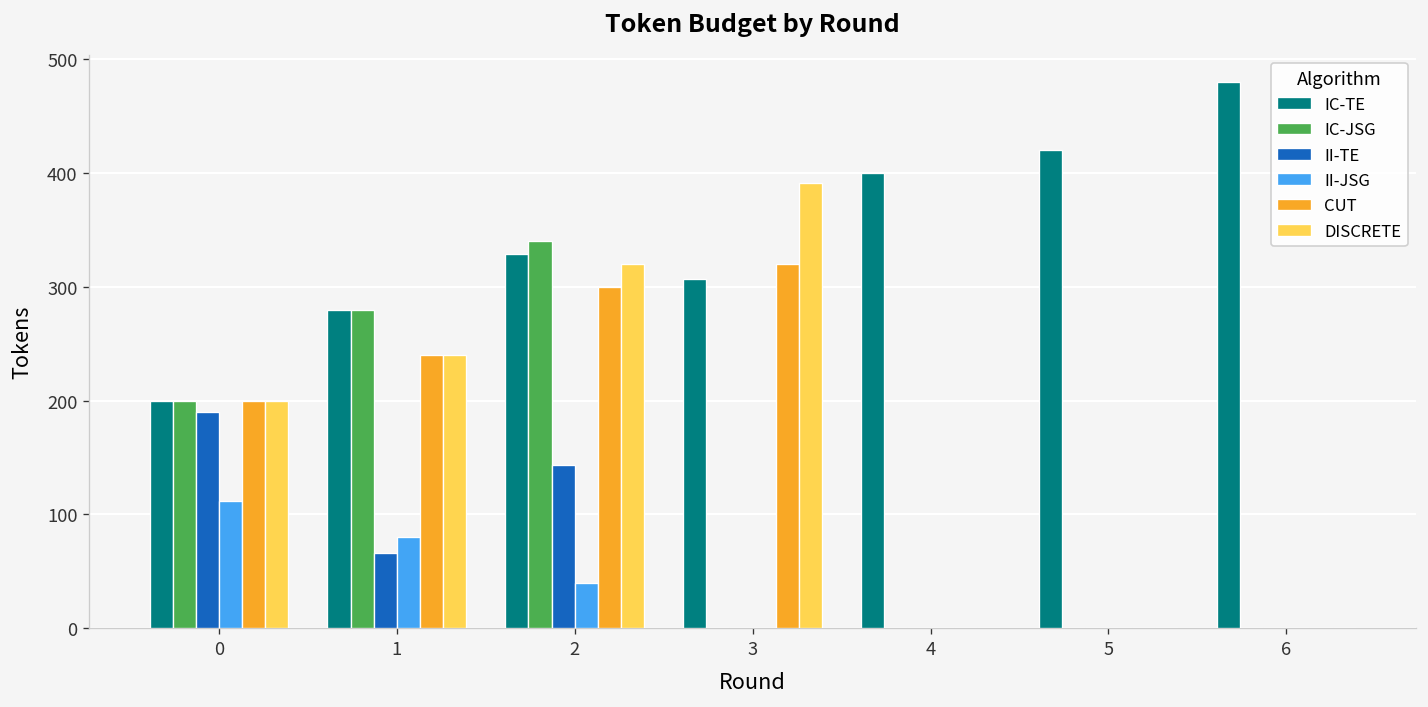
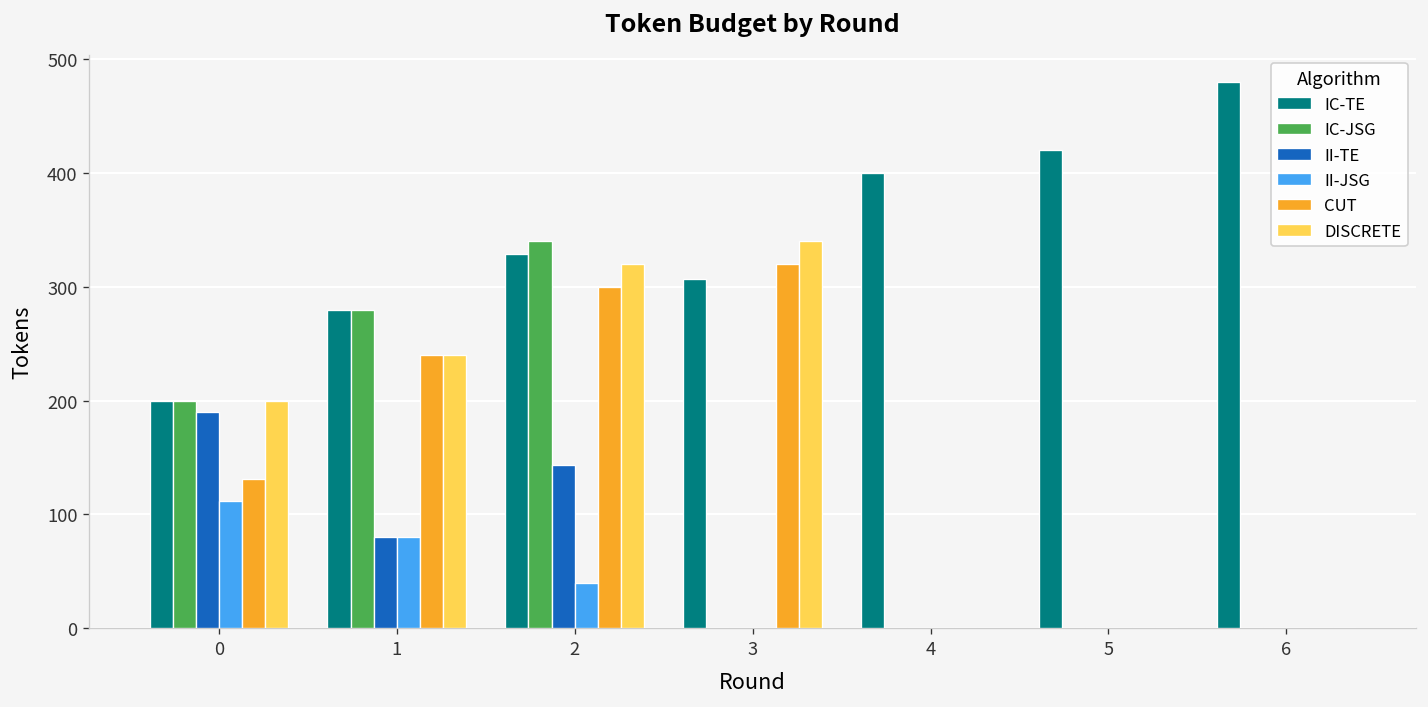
CUT, 0: 200 -> 130
II-TE, 1: 70 -> 80
DISCRETE, 3: 390 -> 340
